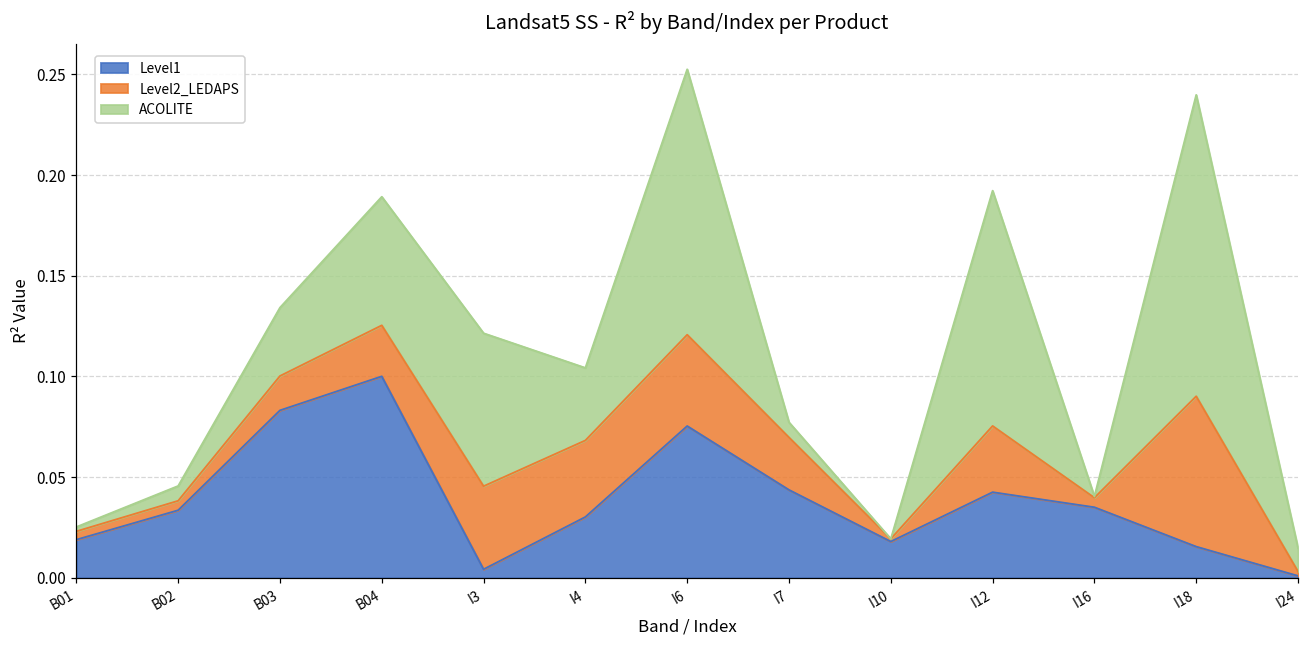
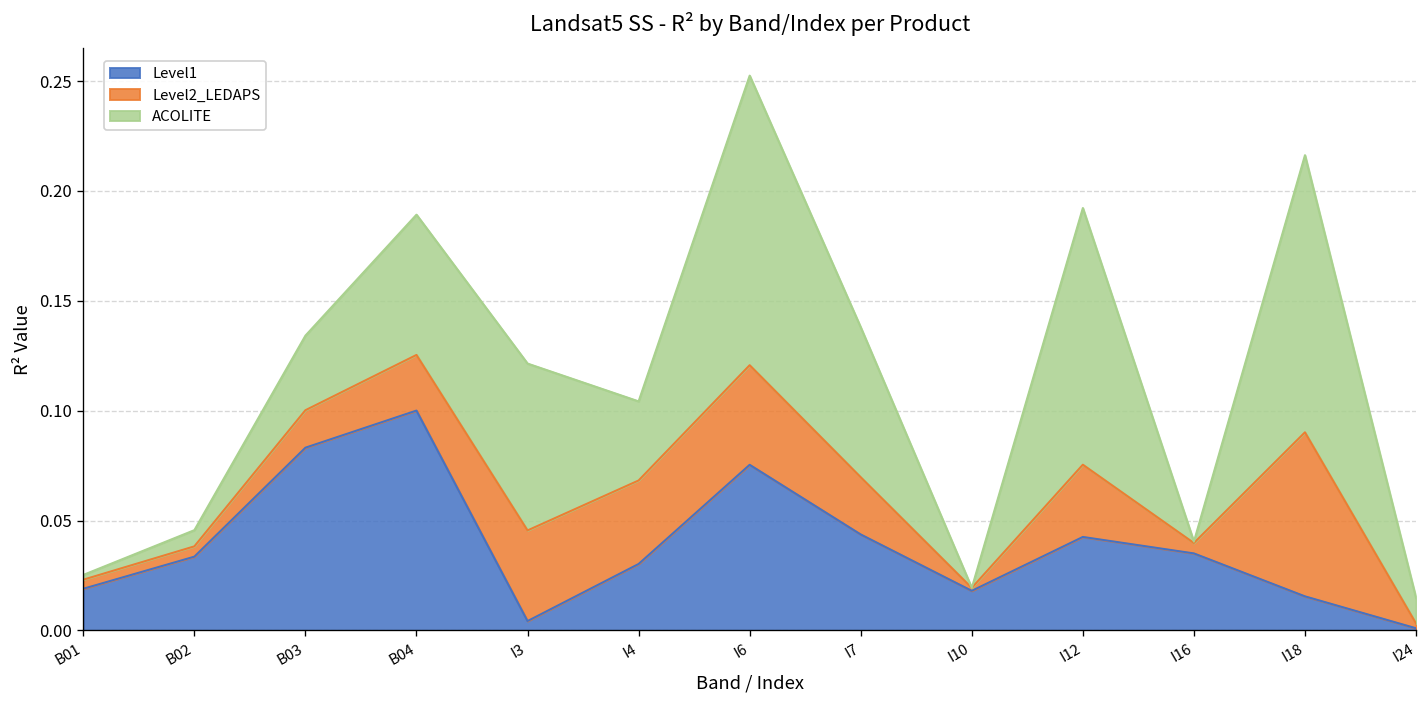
ACOLITE, I7: 0.008 -> 0.068
ACOLITE, I18: 0.150 -> 0.126
